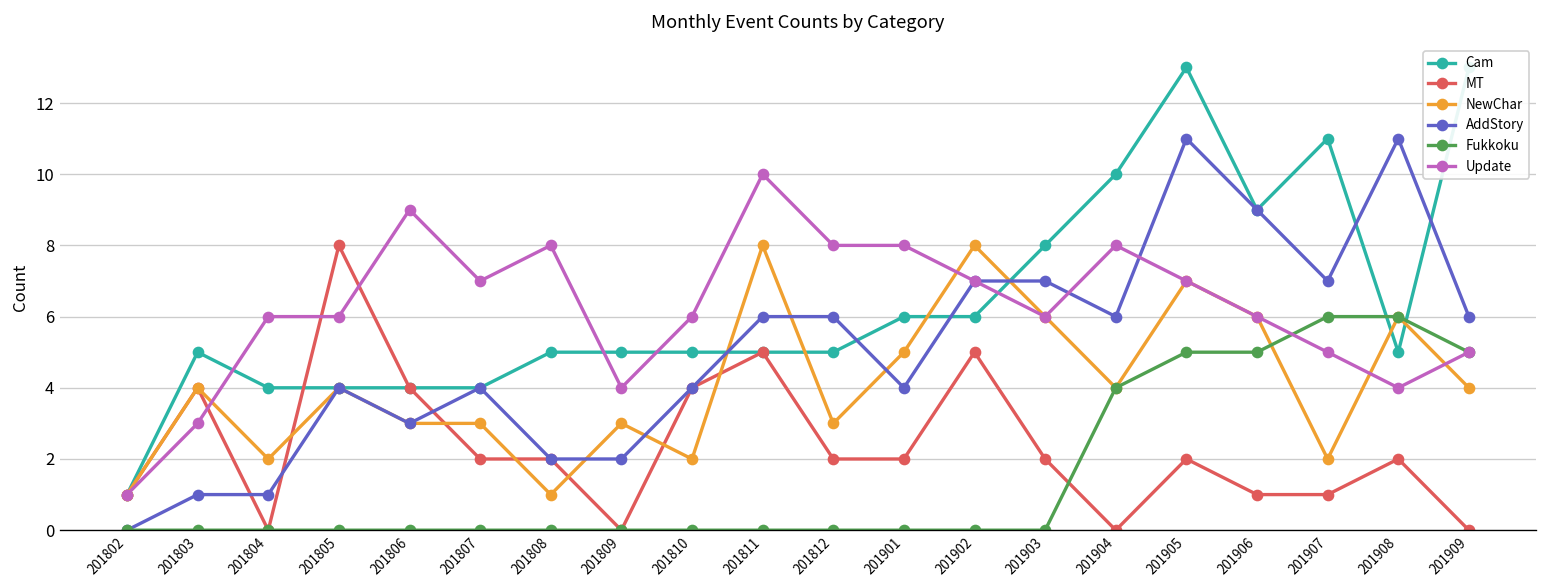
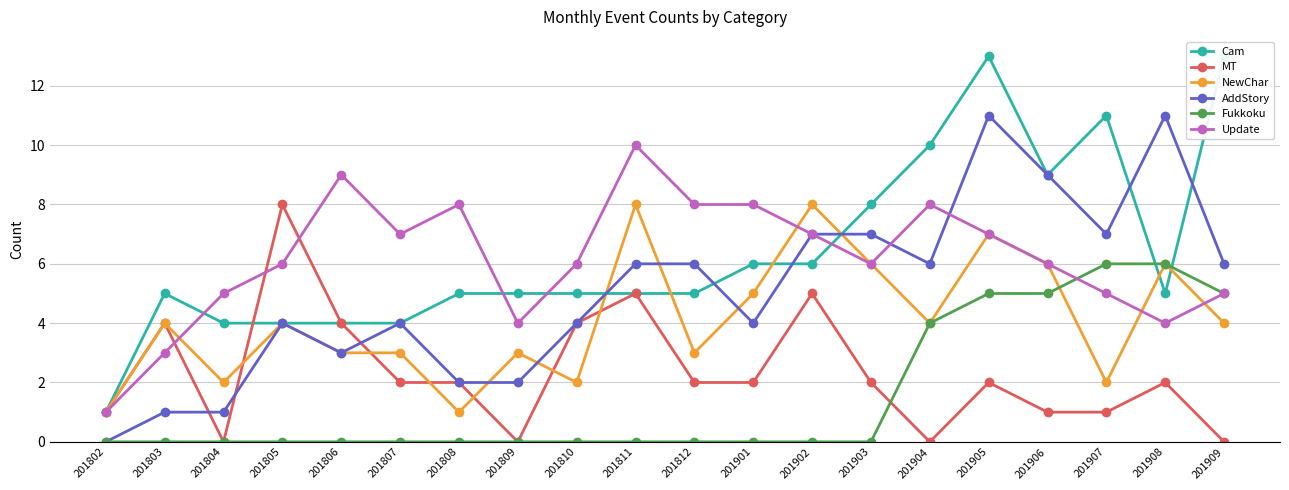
Update, 201804: 6 -> 5
